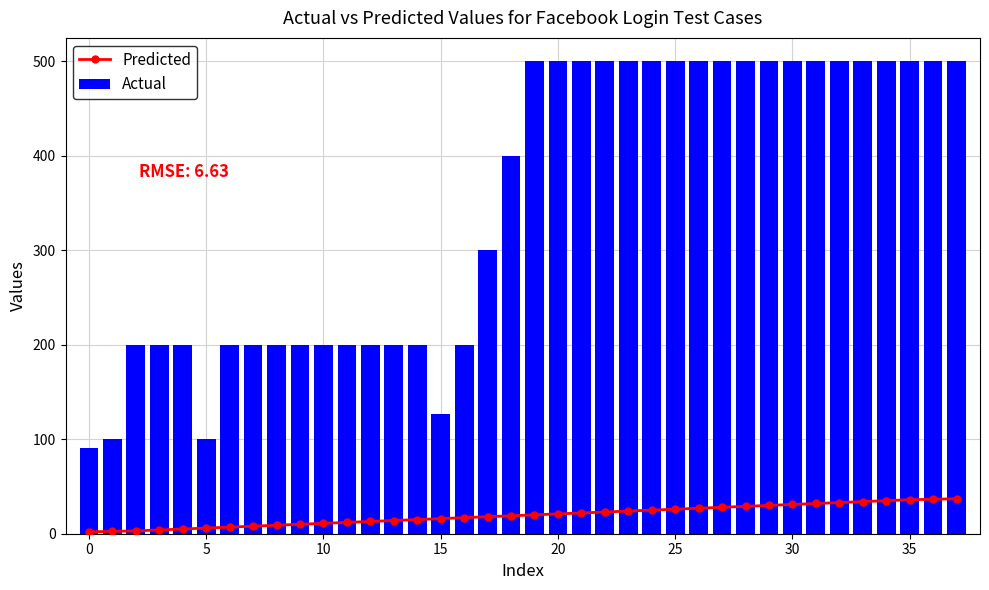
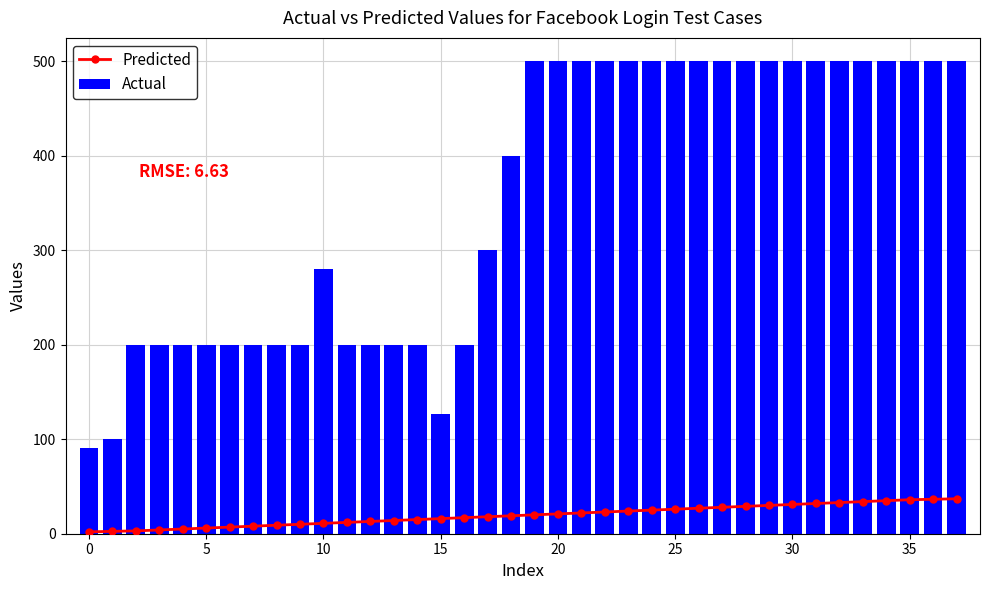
Actual, 5: 100 -> 200
Actual, 10: 200 -> 280
